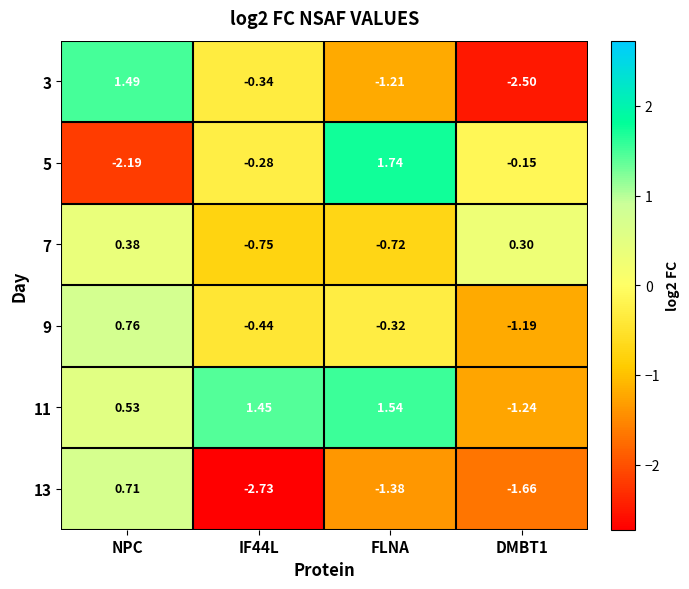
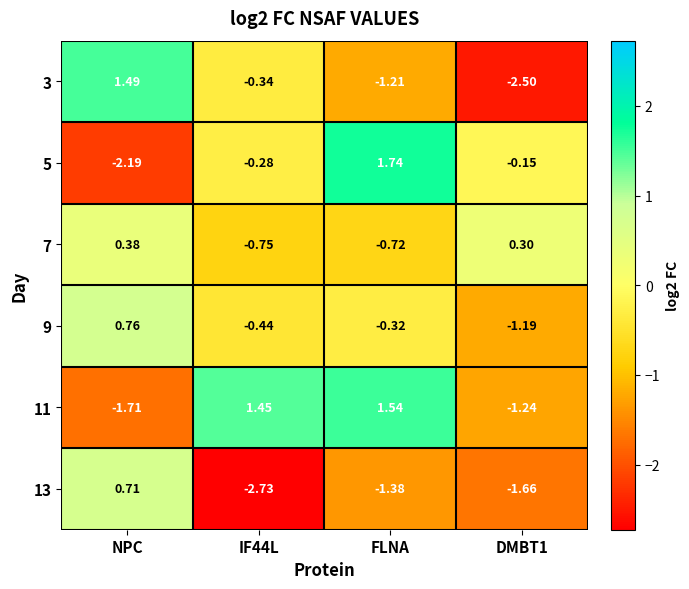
11, NPC: 0.53 -> -1.71
